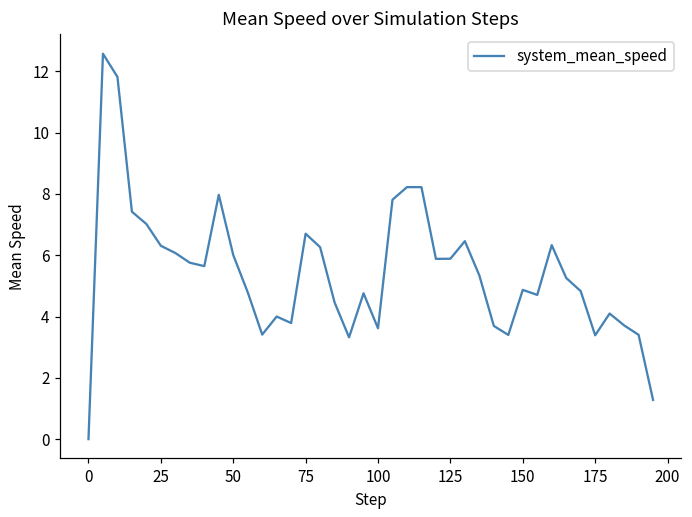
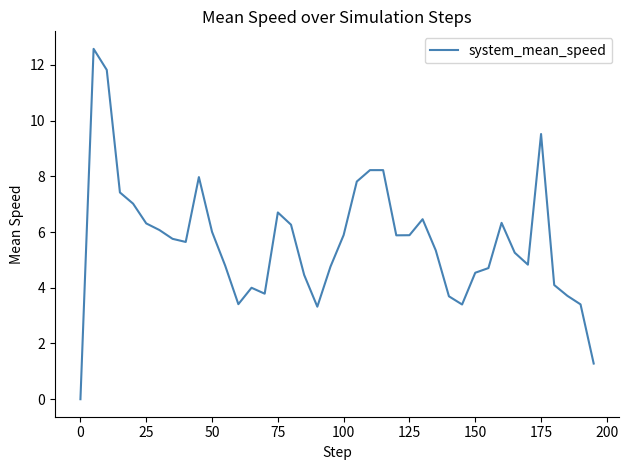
100: 3.6 -> 5.9
150: 4.9 -> 4.5
175: 3.4 -> 9.5
